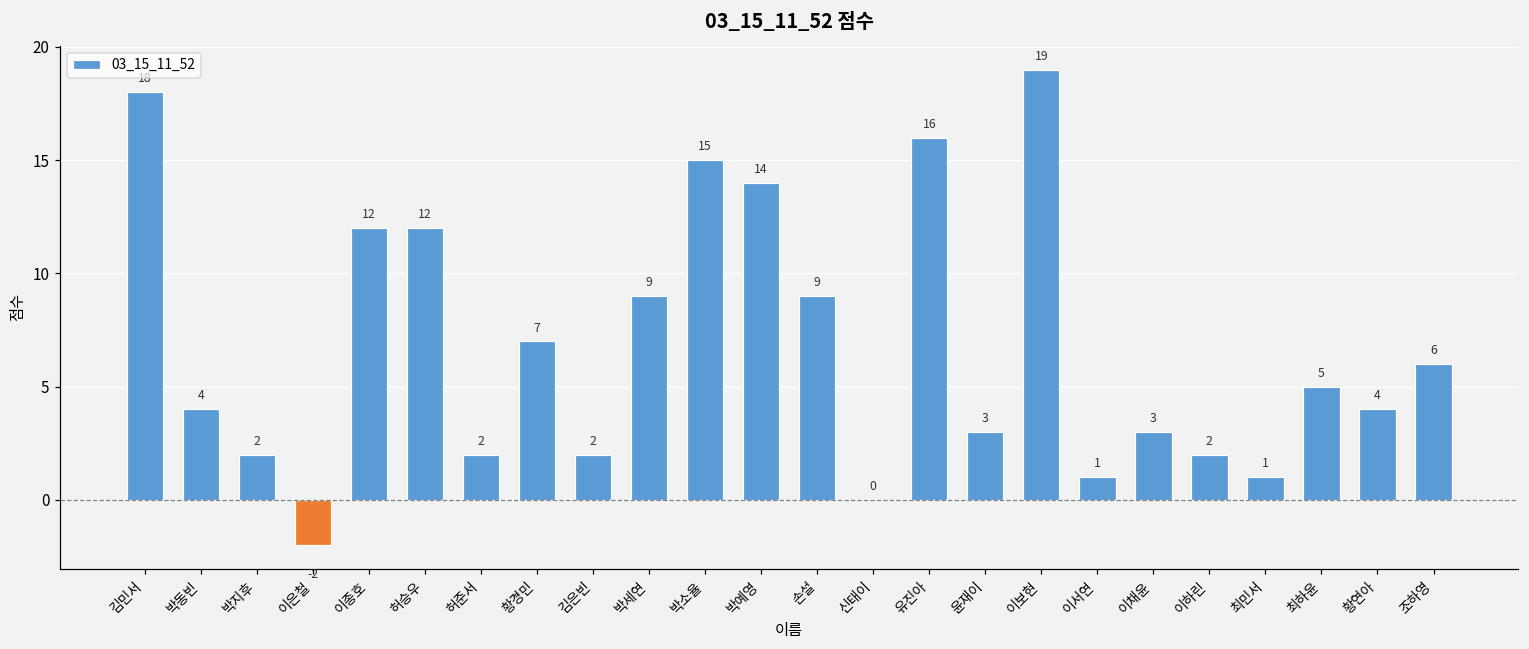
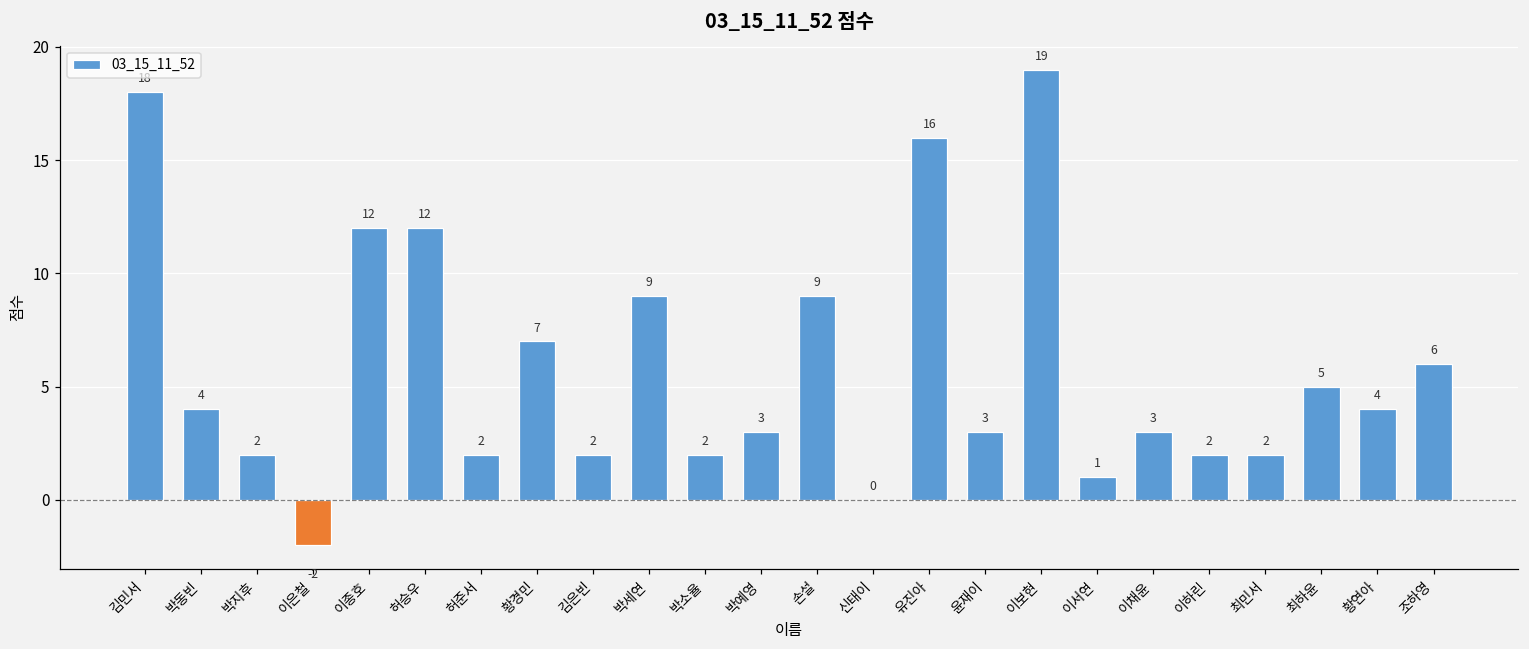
박소율: 15 -> 2
박예영: 14 -> 3
최민서: 1 -> 2
